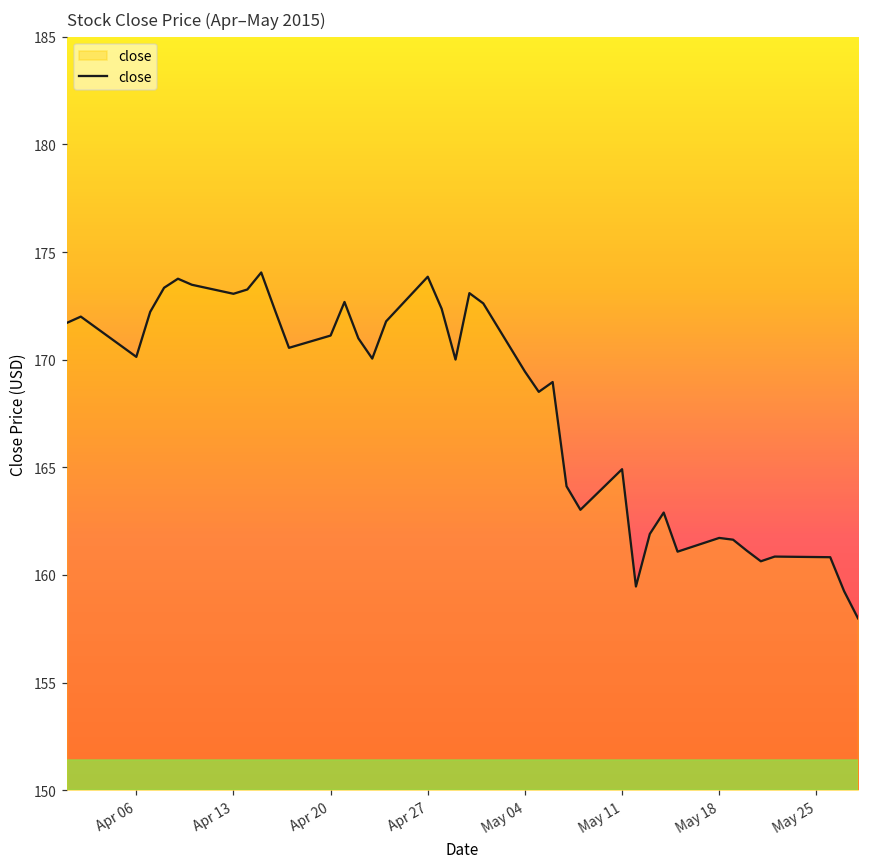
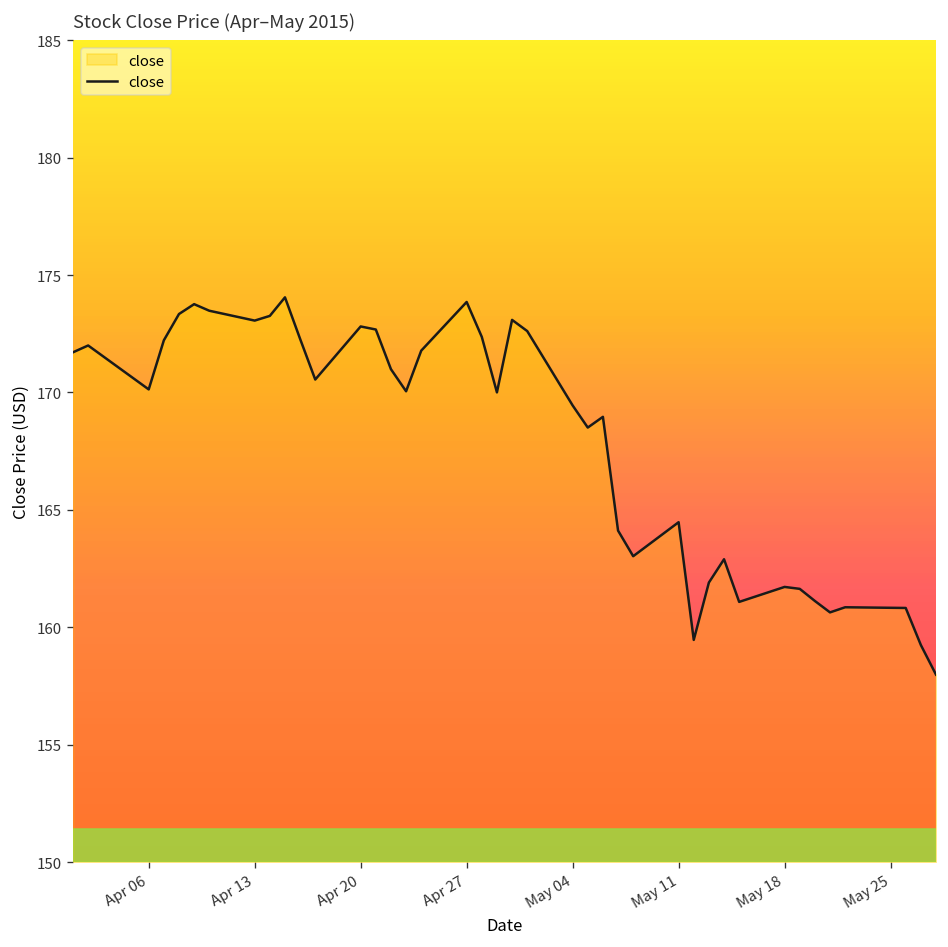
Apr 20: 171.1 -> 172.8
May 11: 164.9 -> 164.5
